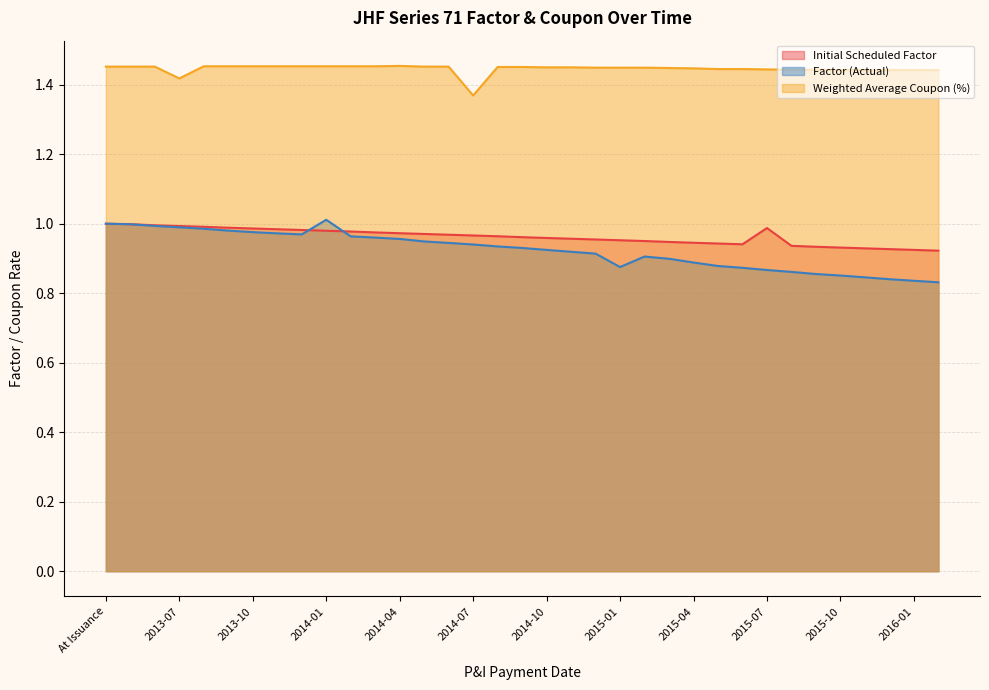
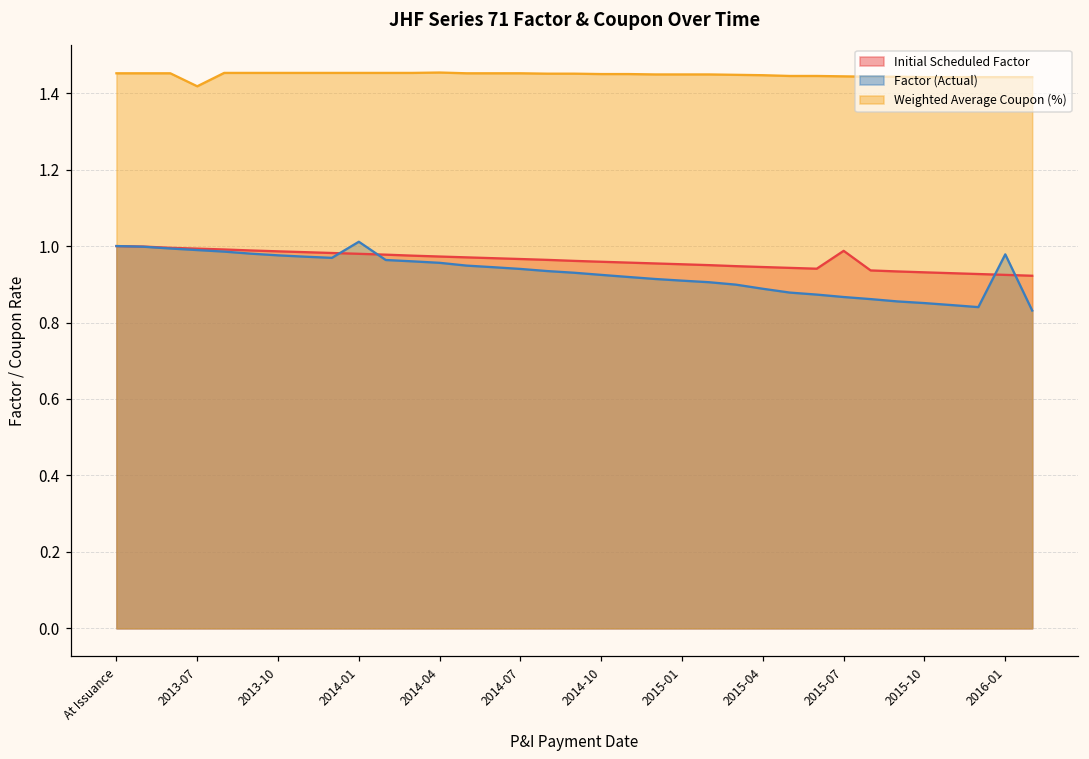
Weighted Average Coupon (%), 2014-07: 1.37 -> 1.45
Factor (Actual), 2015-01: 0.88 -> 0.91
Factor (Actual), 2016-01: 0.84 -> 0.98
